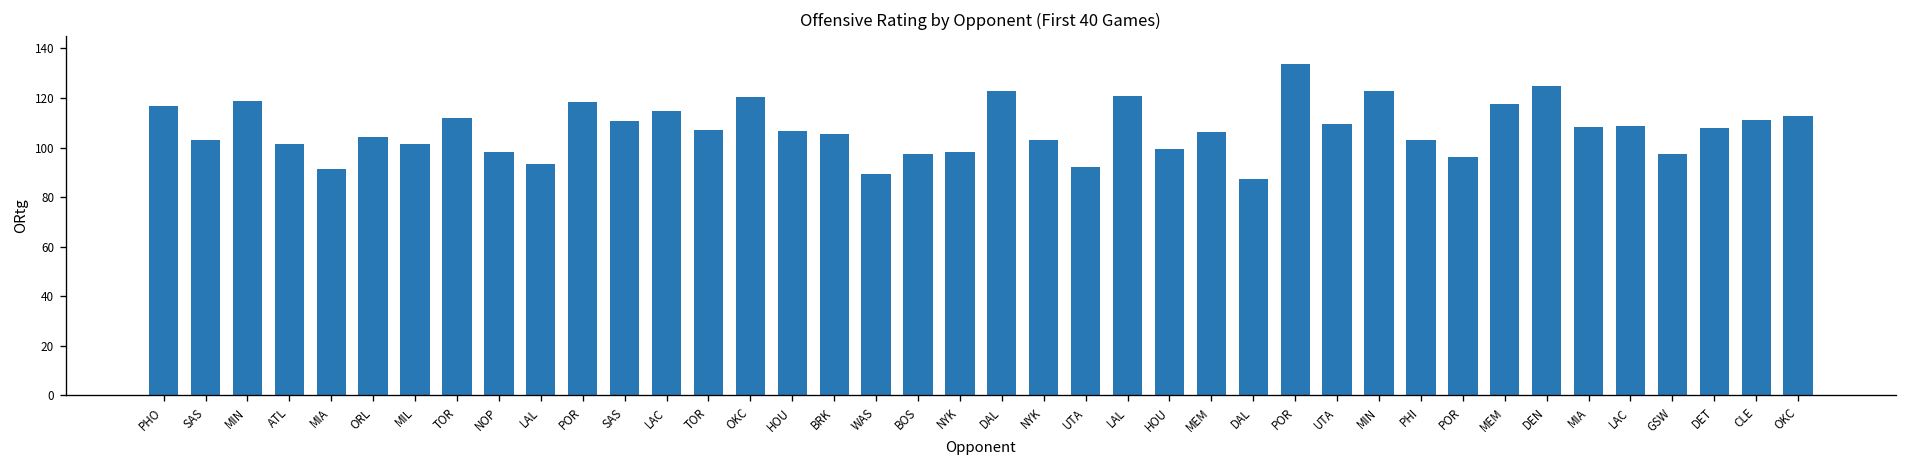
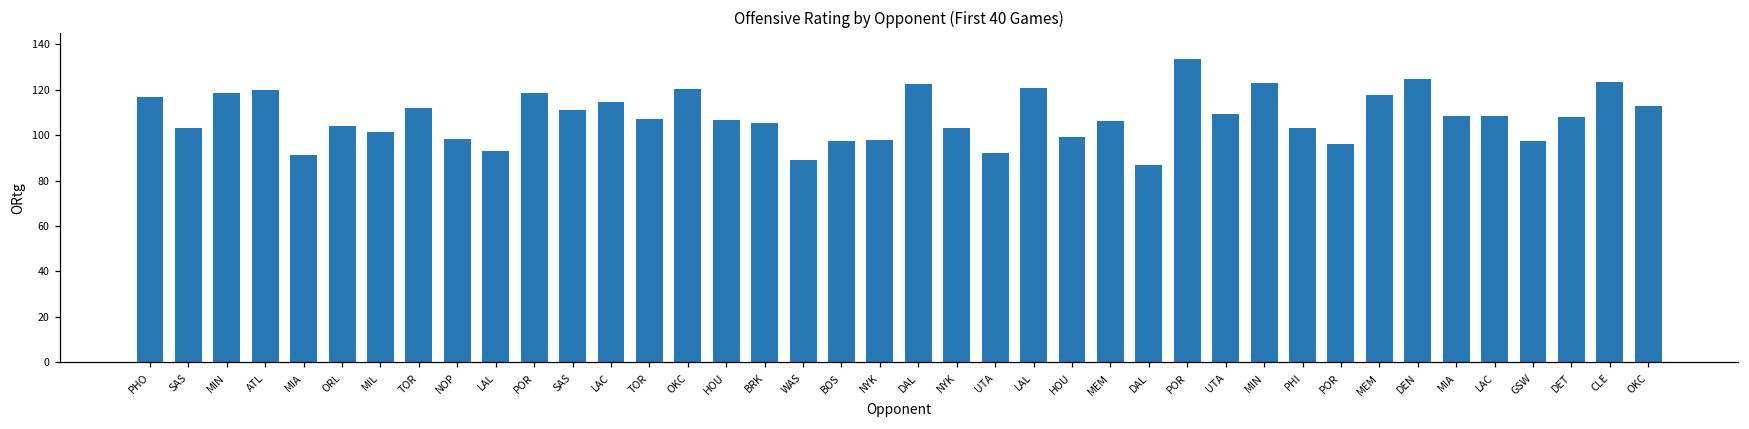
ATL: 101 -> 120
CLE: 111 -> 124
